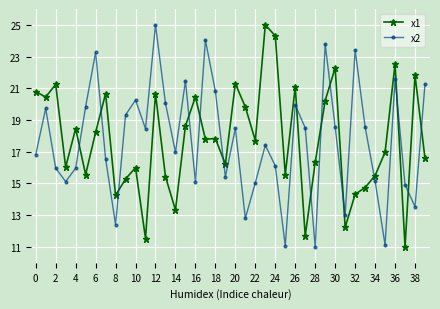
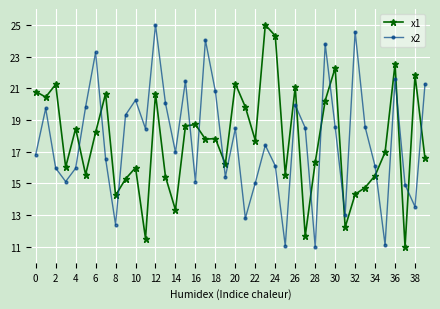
x1, 16: 20.5 -> 18.7
x2, 32: 23.4 -> 24.6
x2, 34: 15.1 -> 16.1
